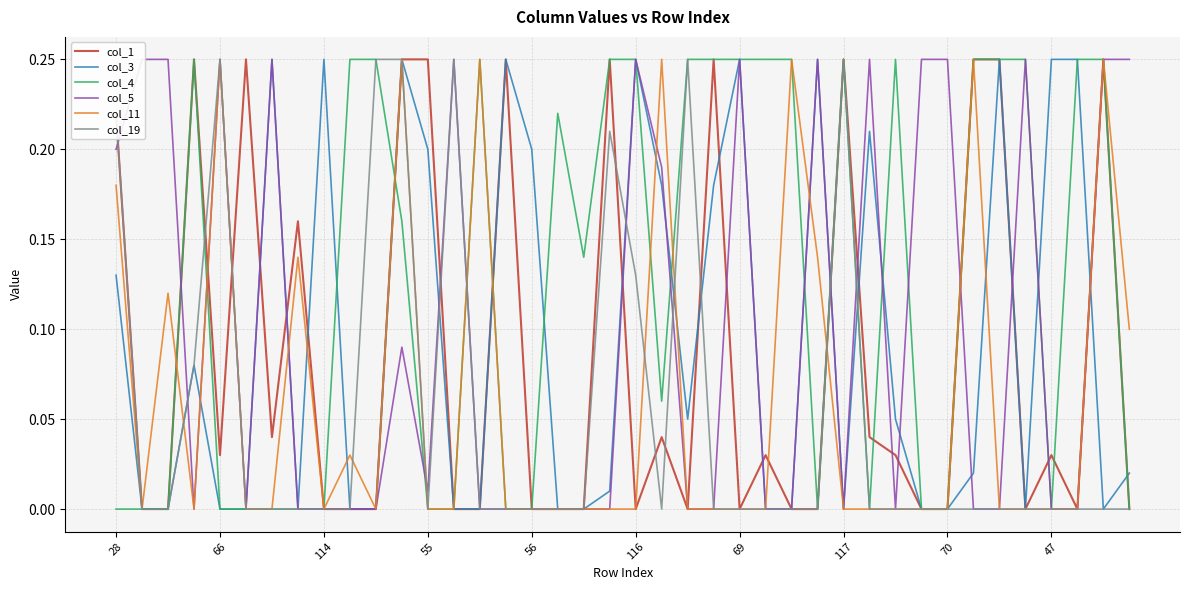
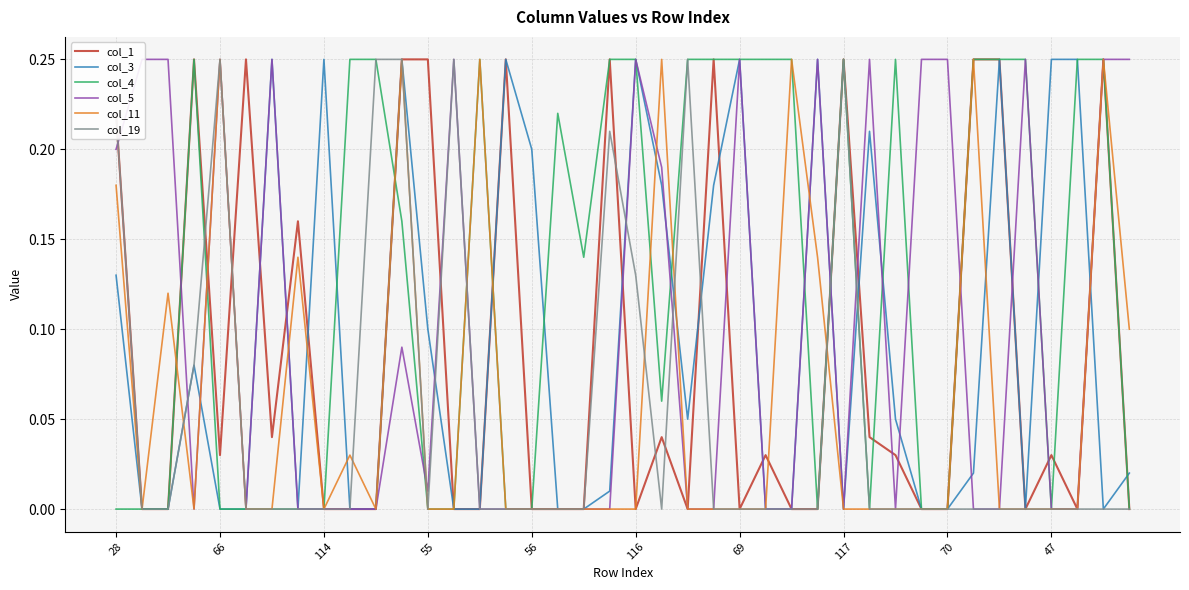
col_3, 55: 0.2 -> 0.1
